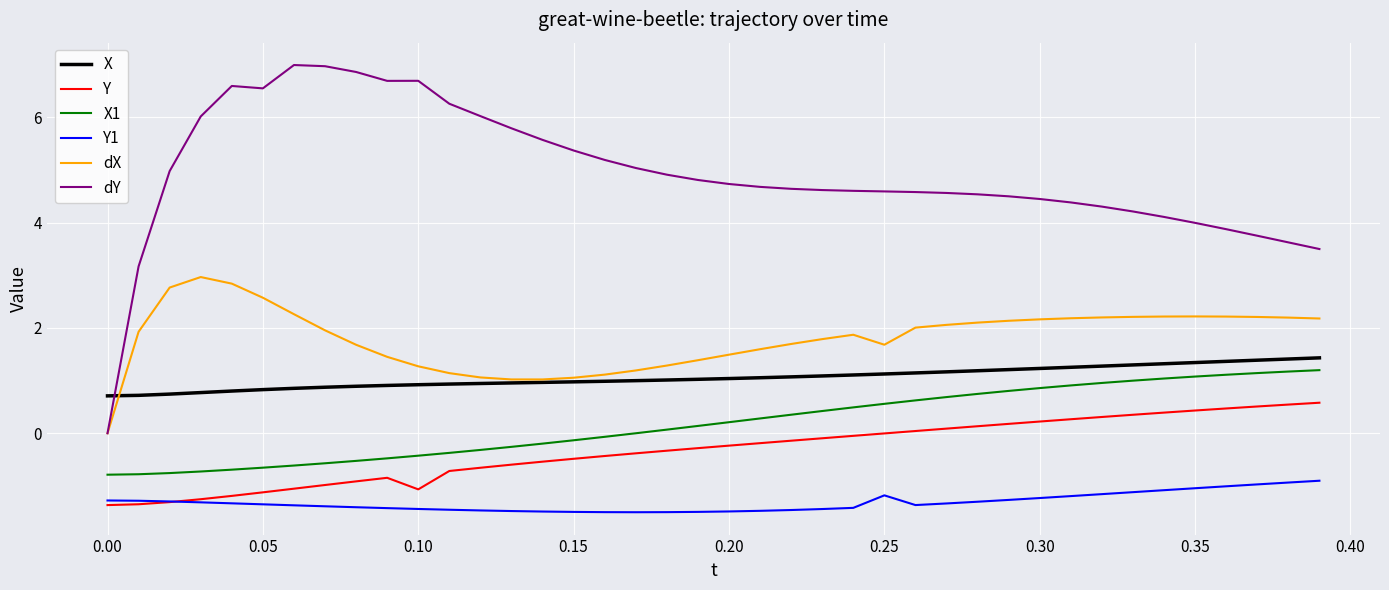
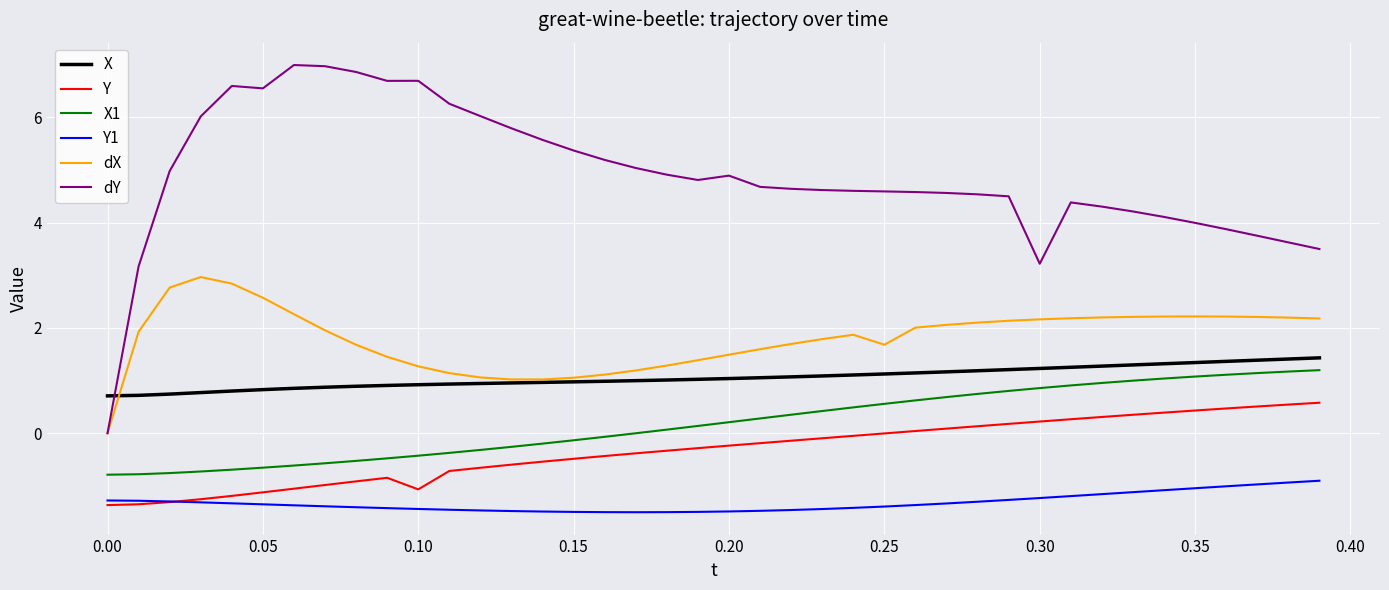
dY, 0.20: 4.7 -> 4.9
Y1, 0.25: -1.2 -> -1.4
dY, 0.30: 4.4 -> 3.2
